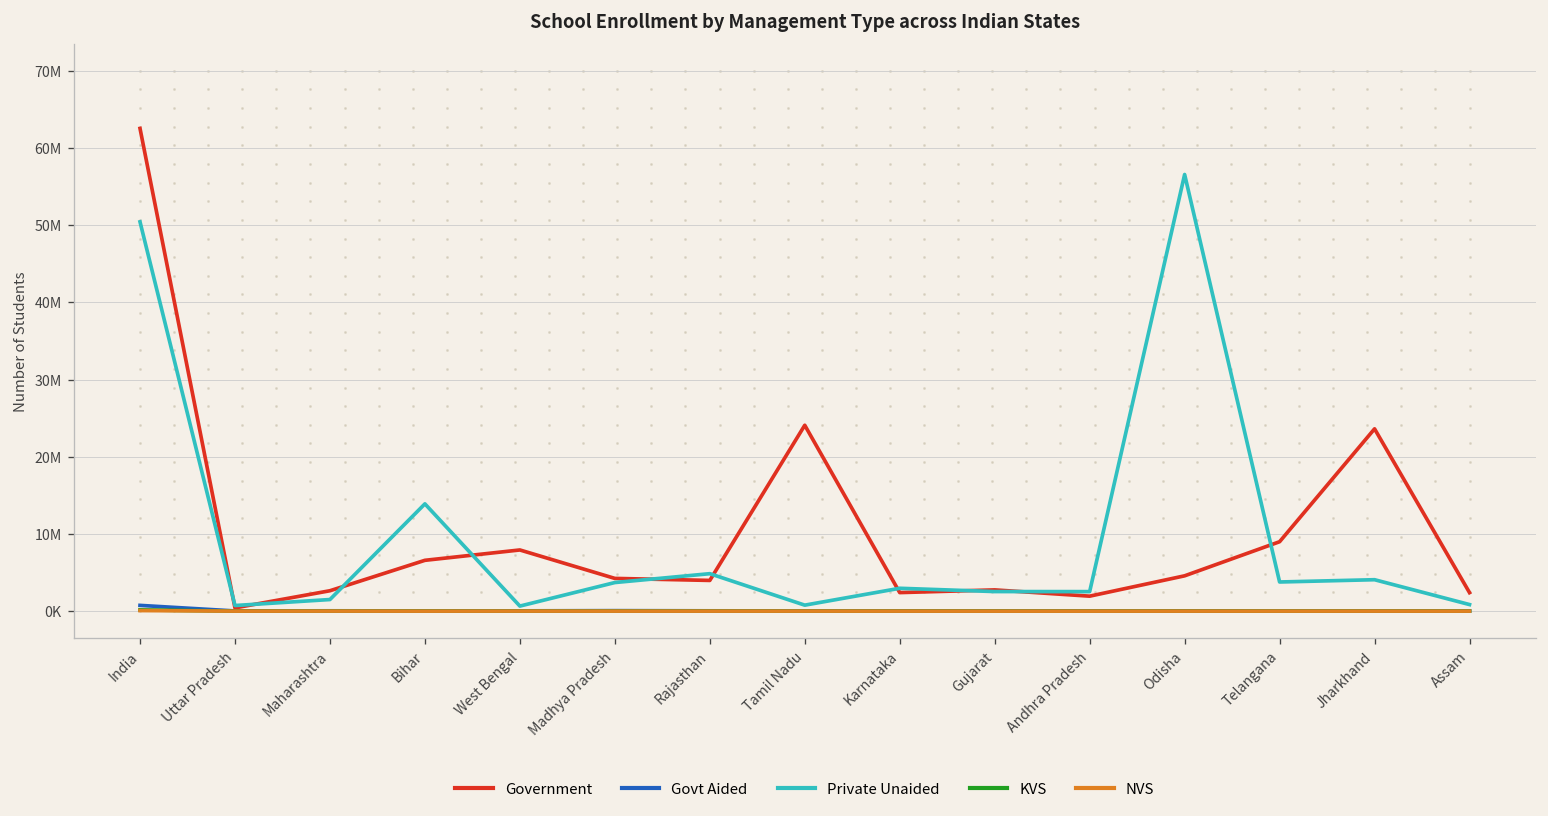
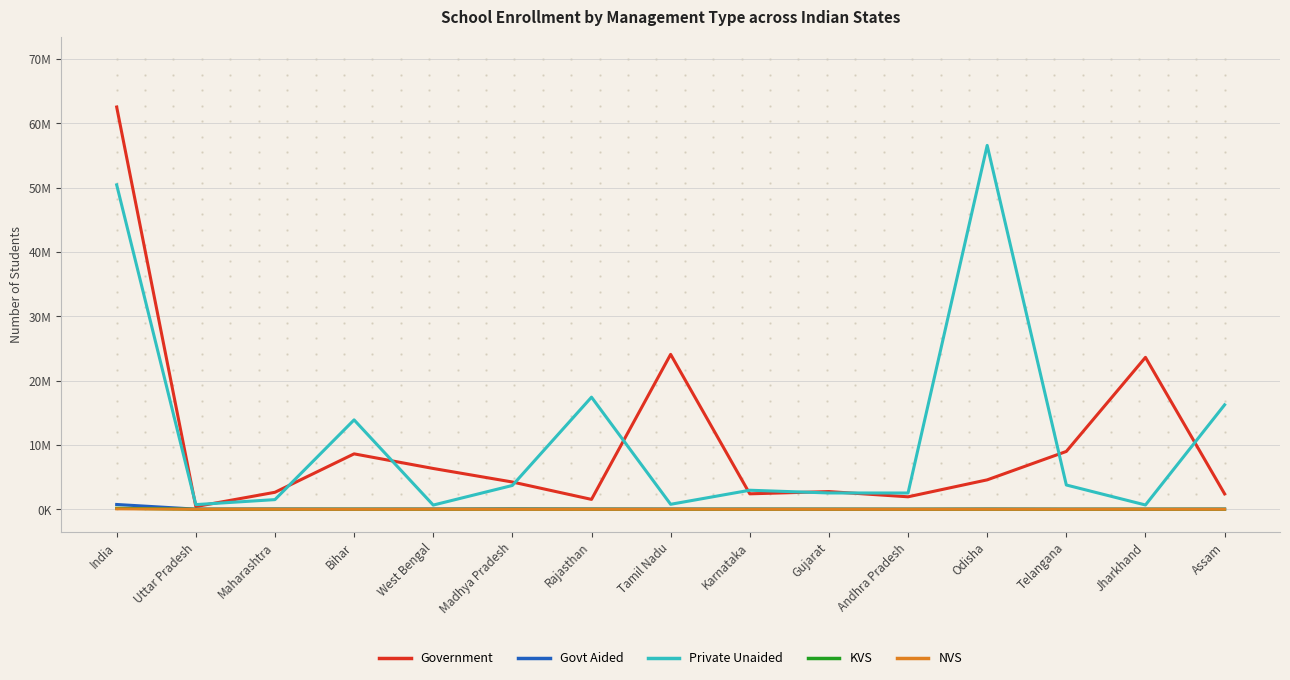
Government, Bihar: 7000000 -> 9000000
Government, West Bengal: 8000000 -> 6000000
Government, Rajasthan: 4000000 -> 2000000
Private Unaided, Rajasthan: 5000000 -> 17000000
Private Unaided, Jharkhand: 4000000 -> 1000000
Private Unaided, Assam: 1000000 -> 16000000
